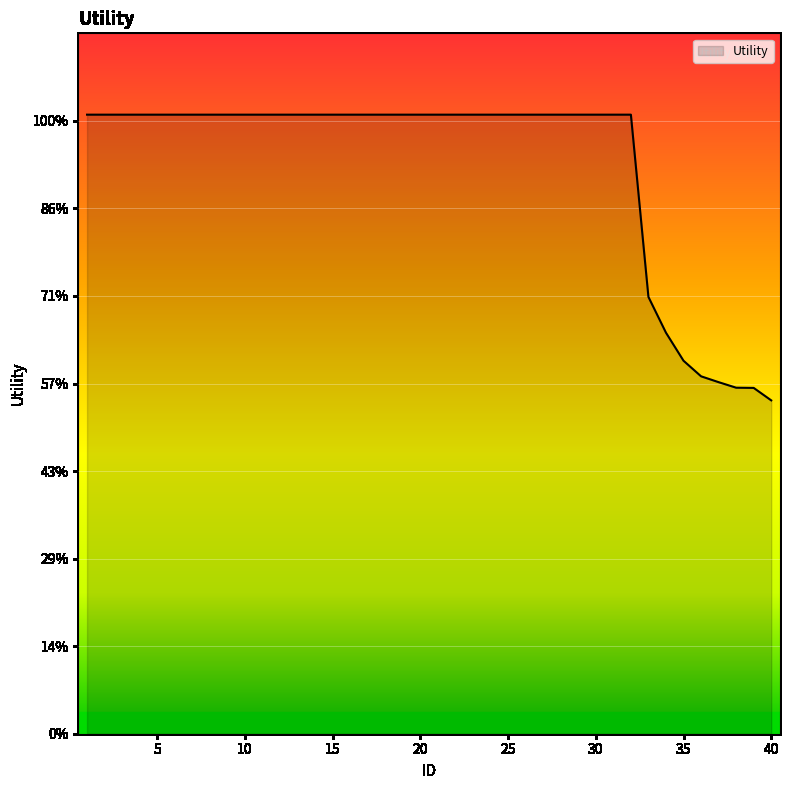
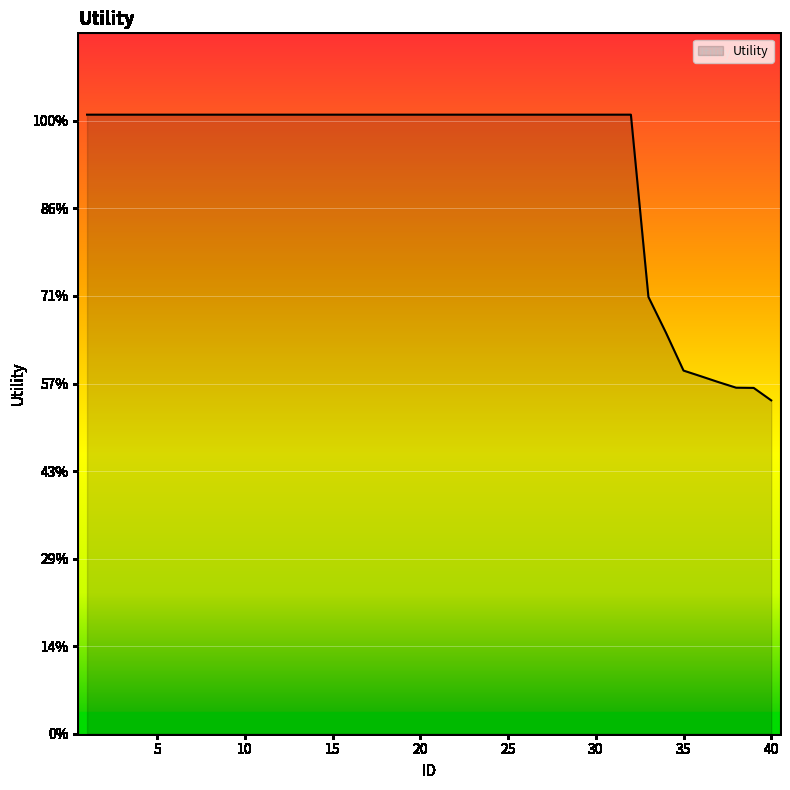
35: 61% -> 59%
